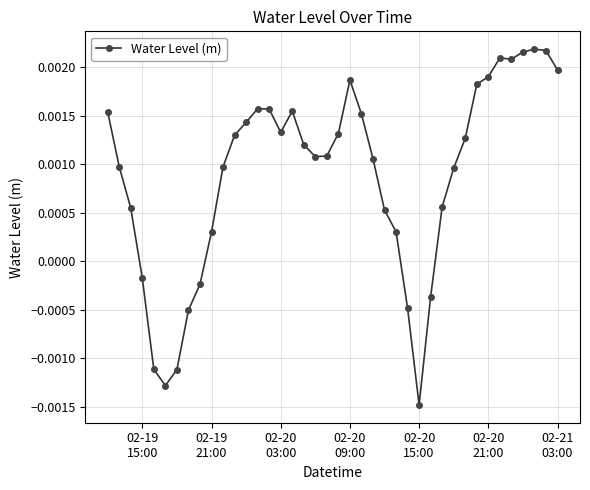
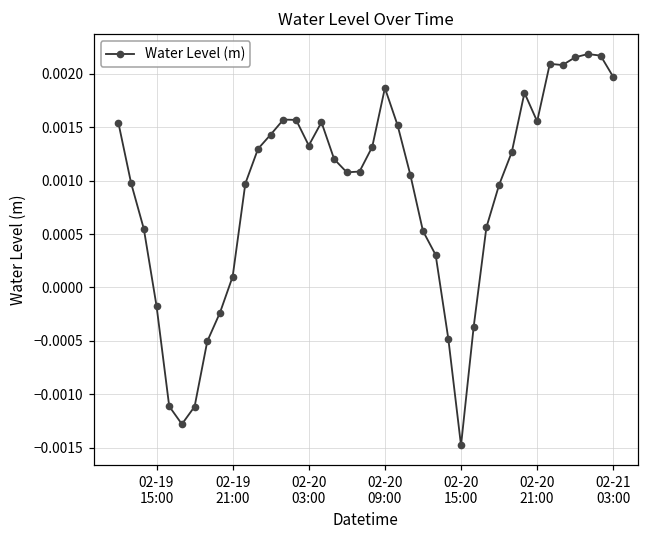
02-19 21:00: 0.0003 -> 0.0001
02-20 21:00: 0.0019 -> 0.0016
